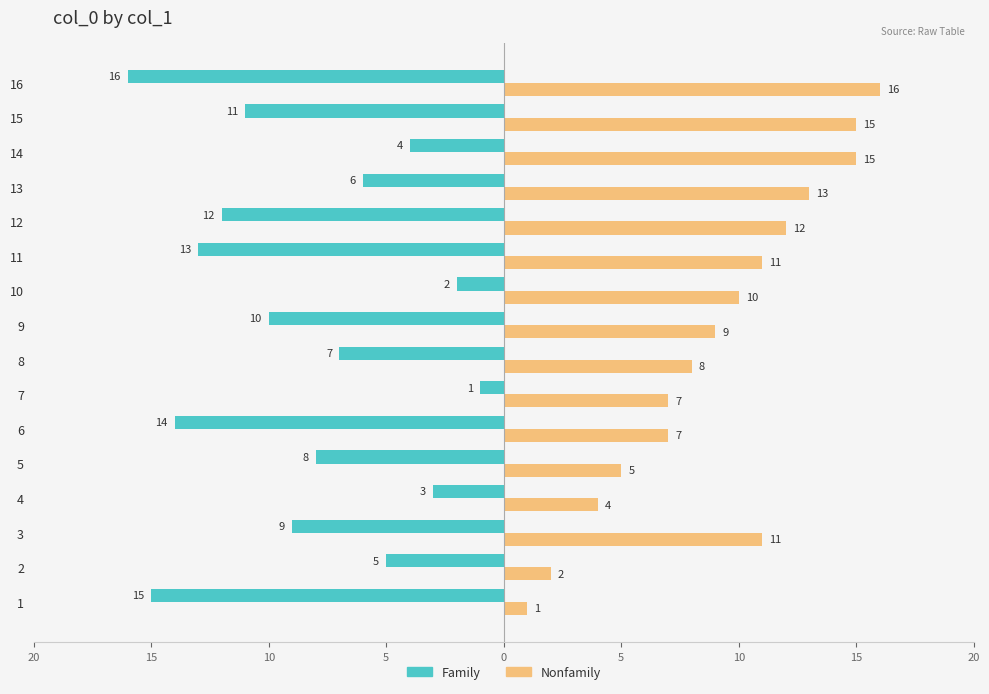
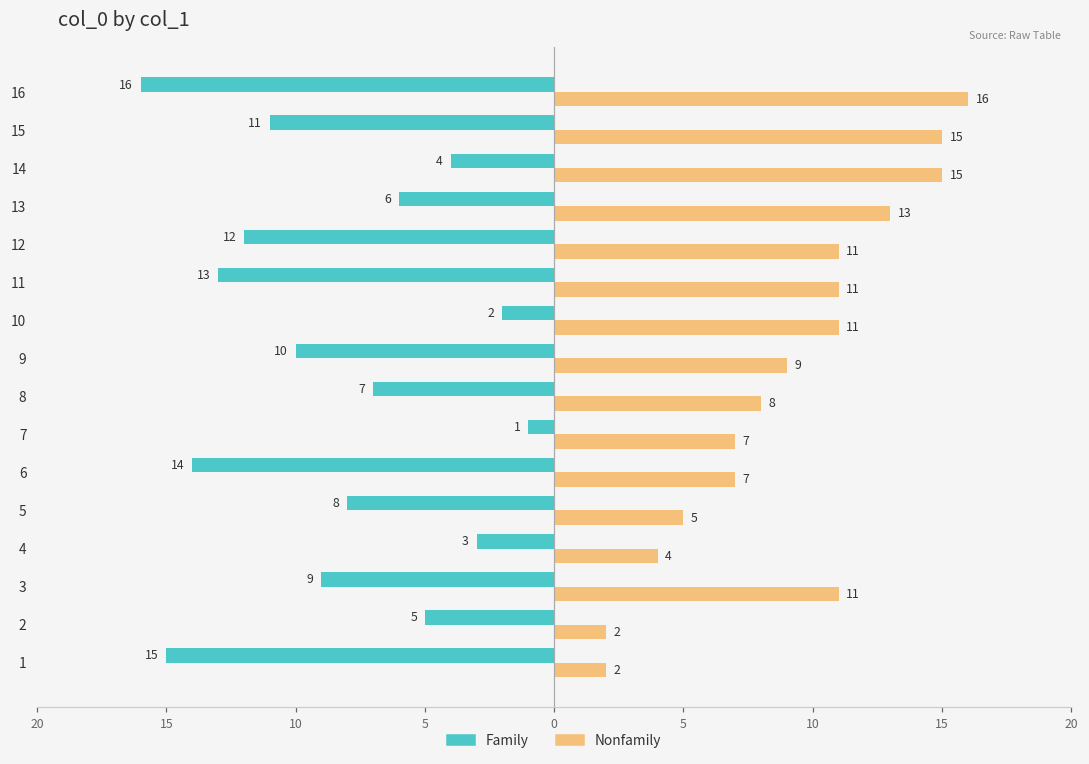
Nonfamily, 12: 12 -> 11
Nonfamily, 10: 10 -> 11
Nonfamily, 1: 1 -> 2
